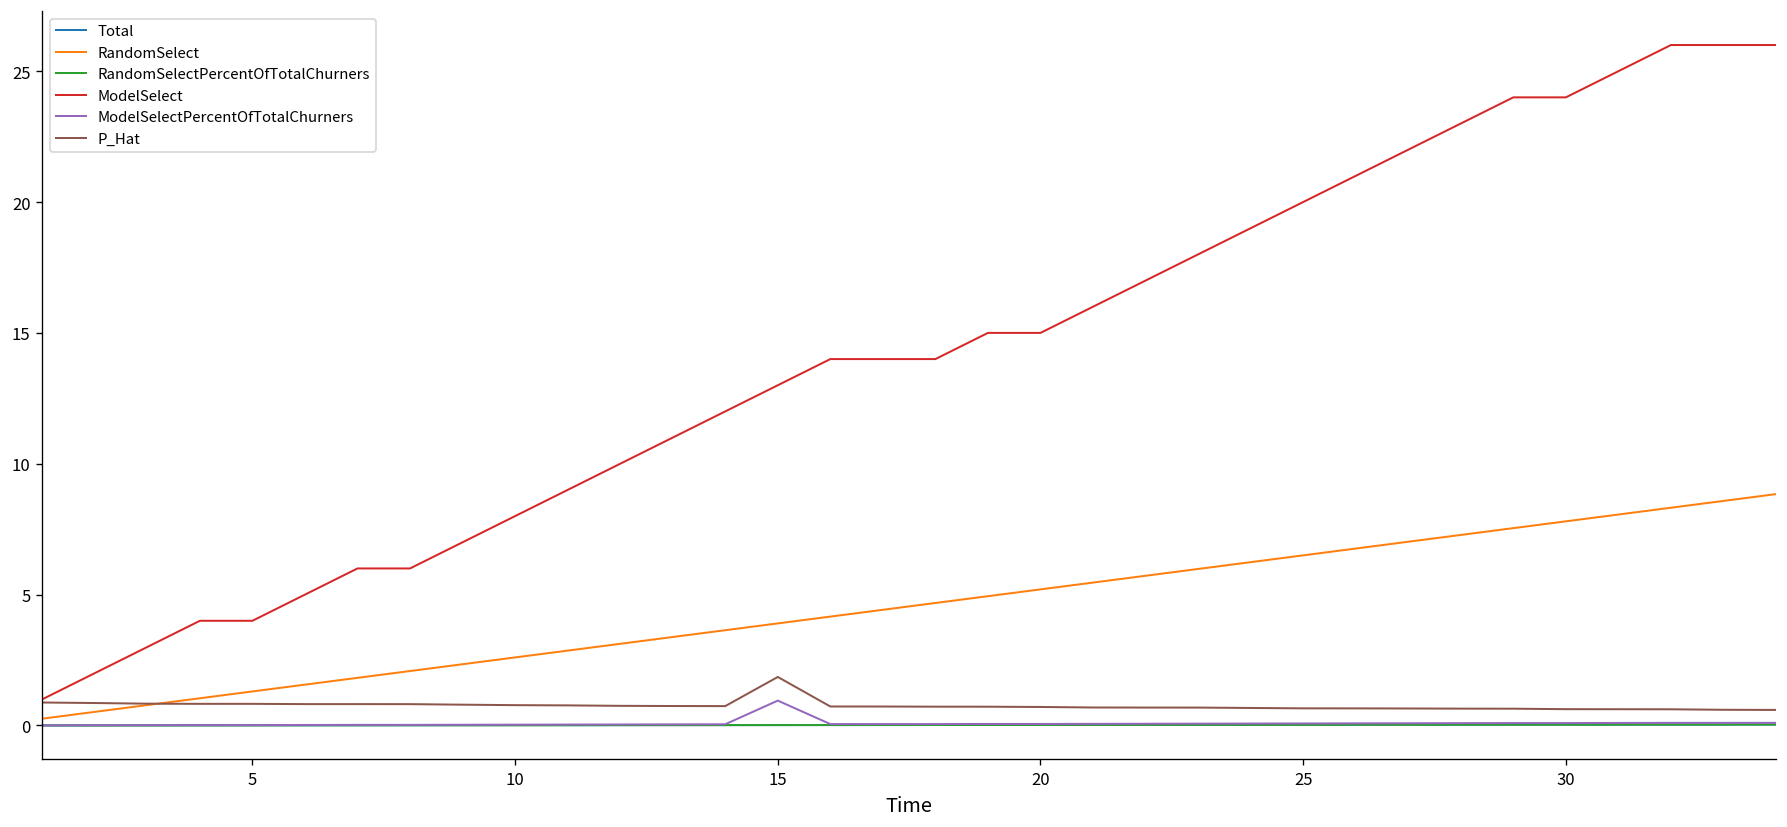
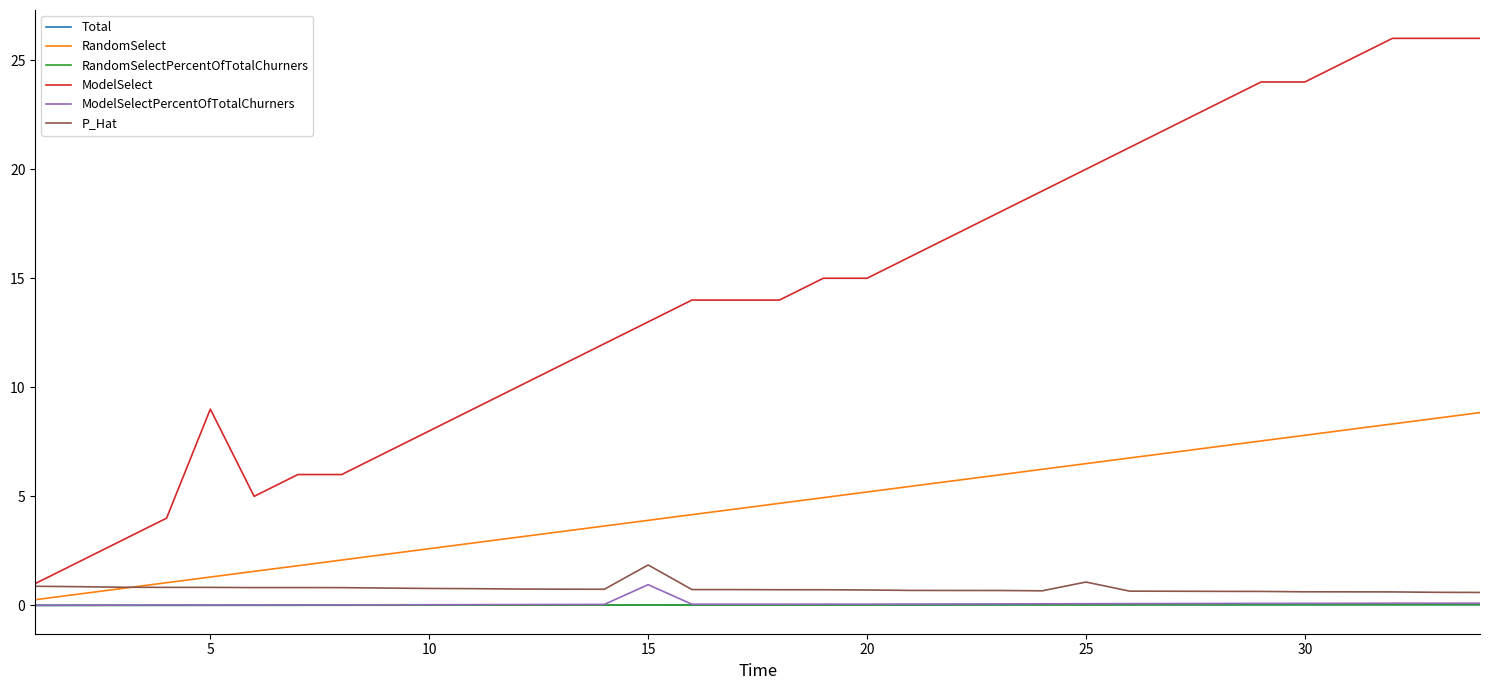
ModelSelect, 5: 4 -> 9
P_Hat, 25: 0.7 -> 1.1
